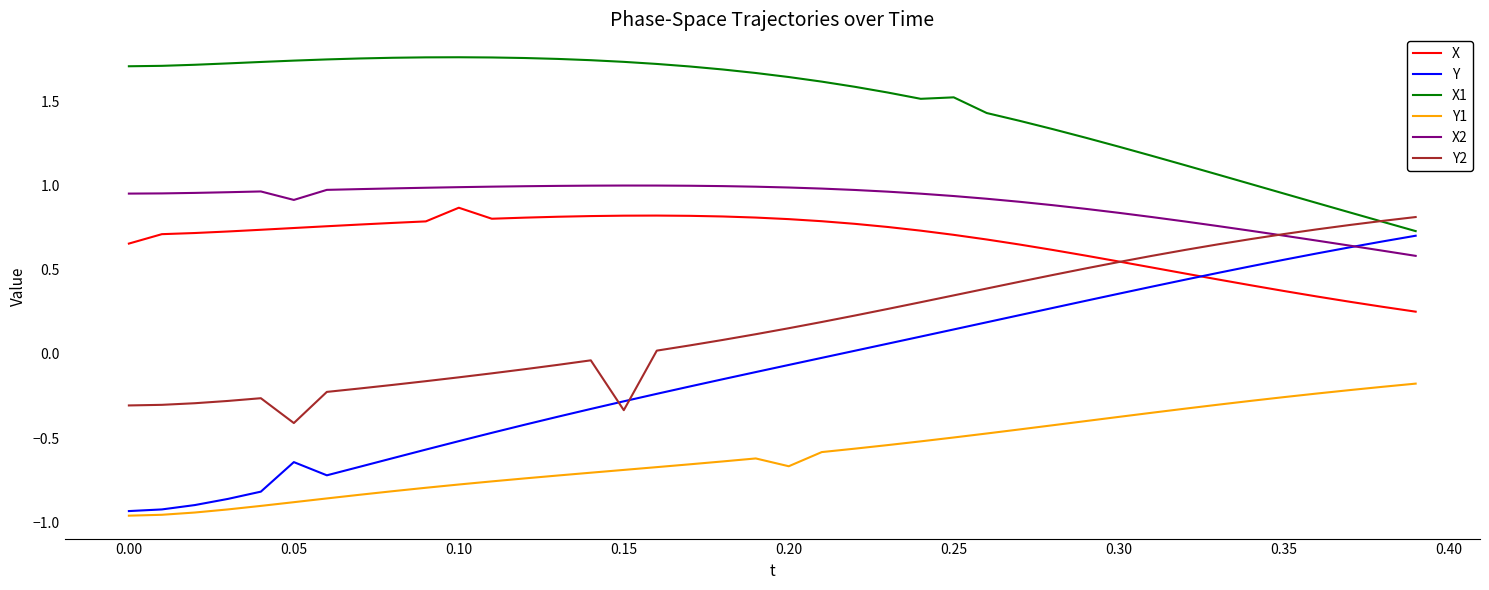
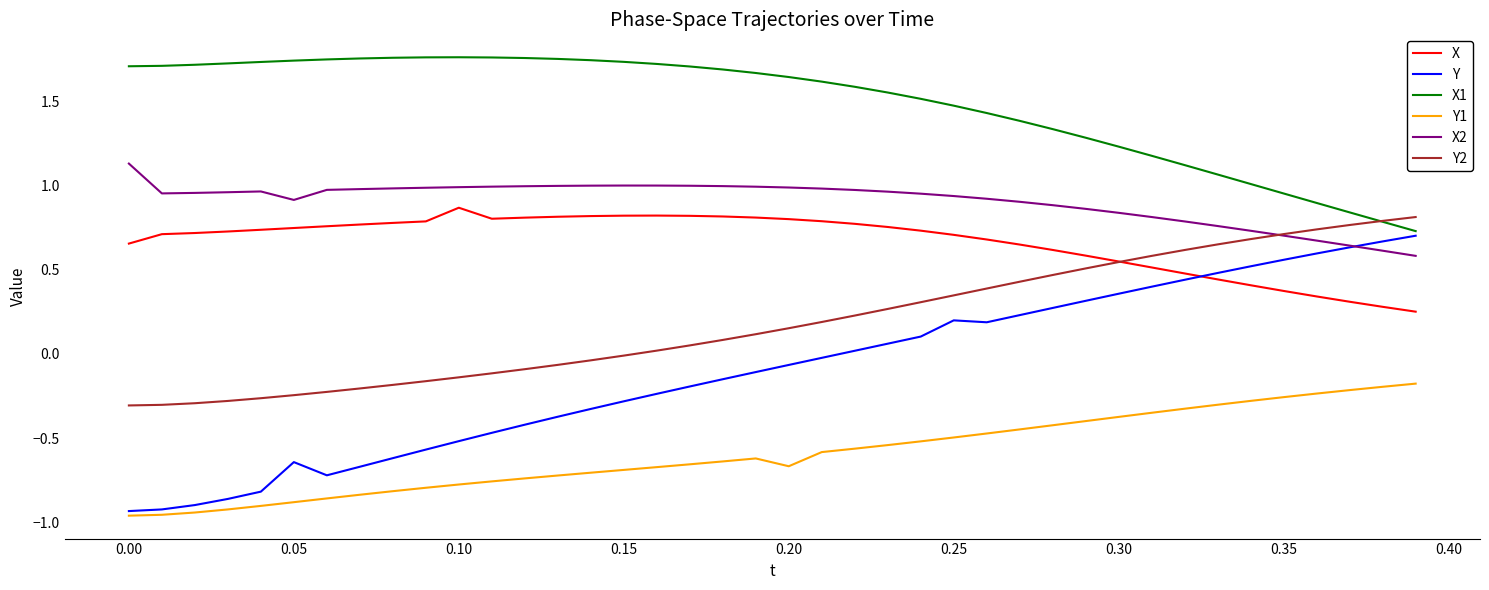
X2, 0.00: 0.95 -> 1.13
Y2, 0.05: -0.41 -> -0.24
Y2, 0.15: -0.33 -> -0.01
Y, 0.25: 0.15 -> 0.20
X1, 0.25: 1.52 -> 1.47
